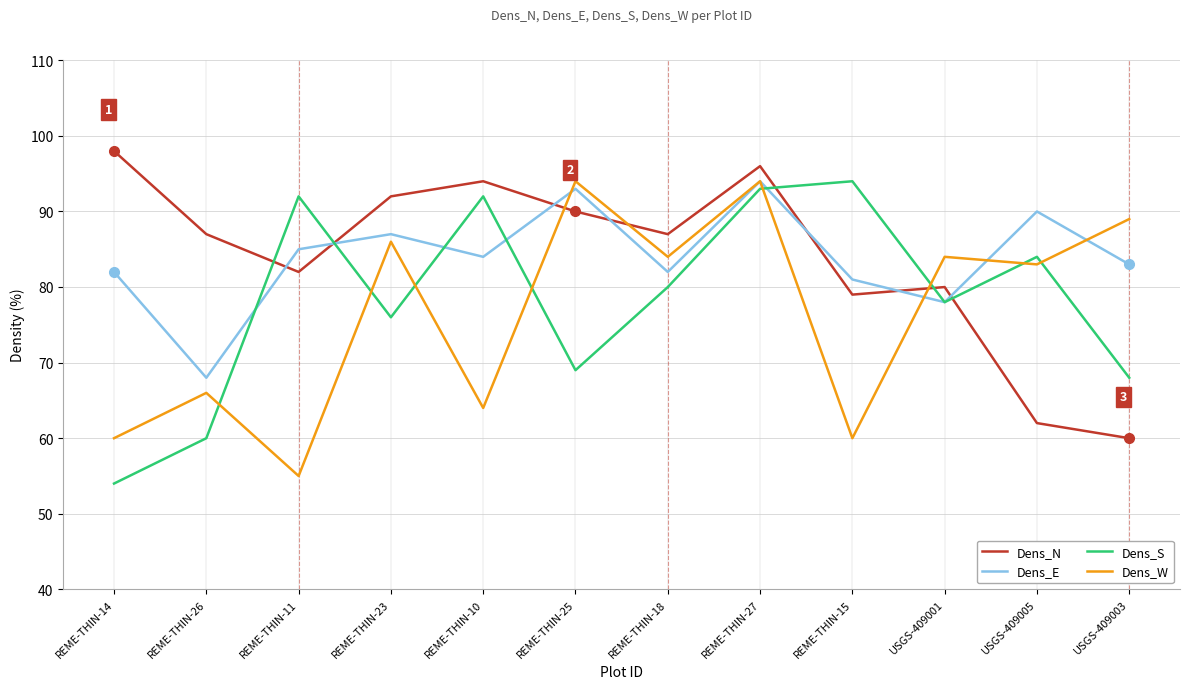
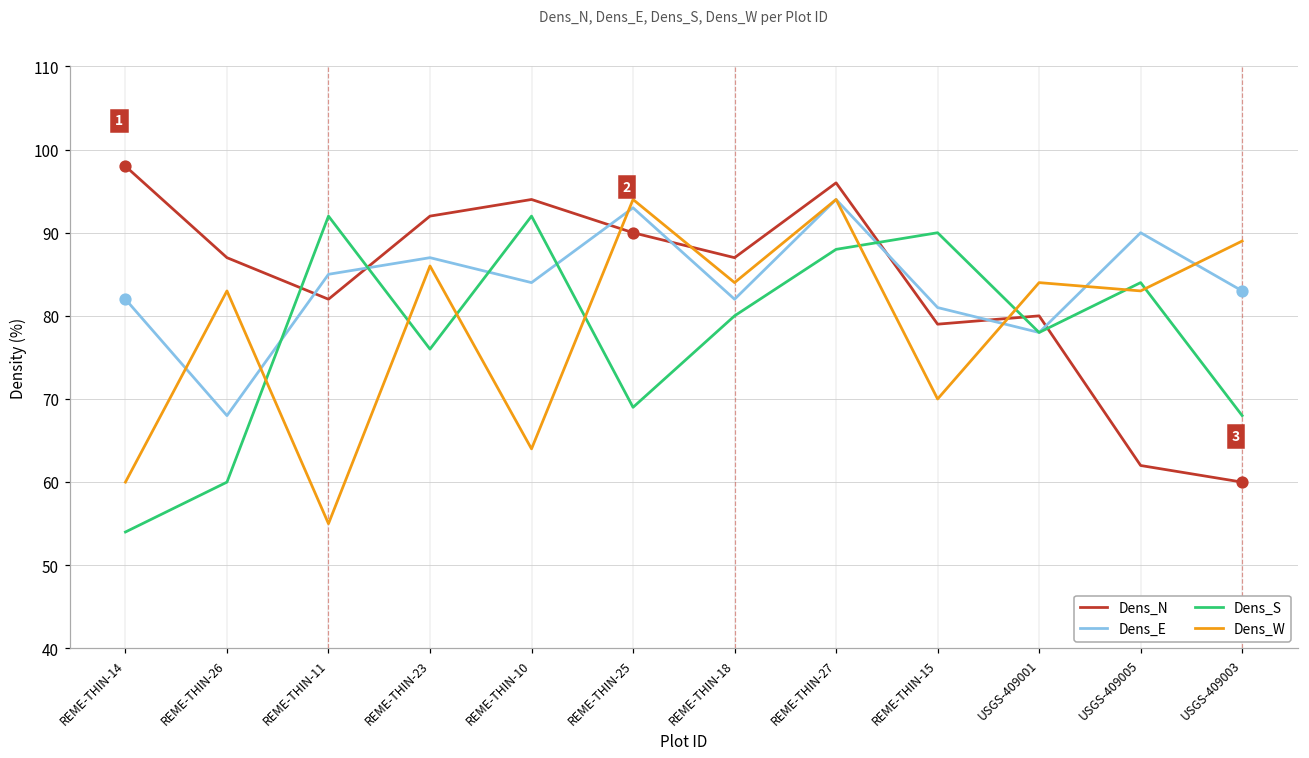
Dens_W, REME-THIN-26: 66 -> 83
Dens_S, REME-THIN-27: 93 -> 88
Dens_S, REME-THIN-15: 94 -> 90
Dens_W, REME-THIN-15: 60 -> 70
